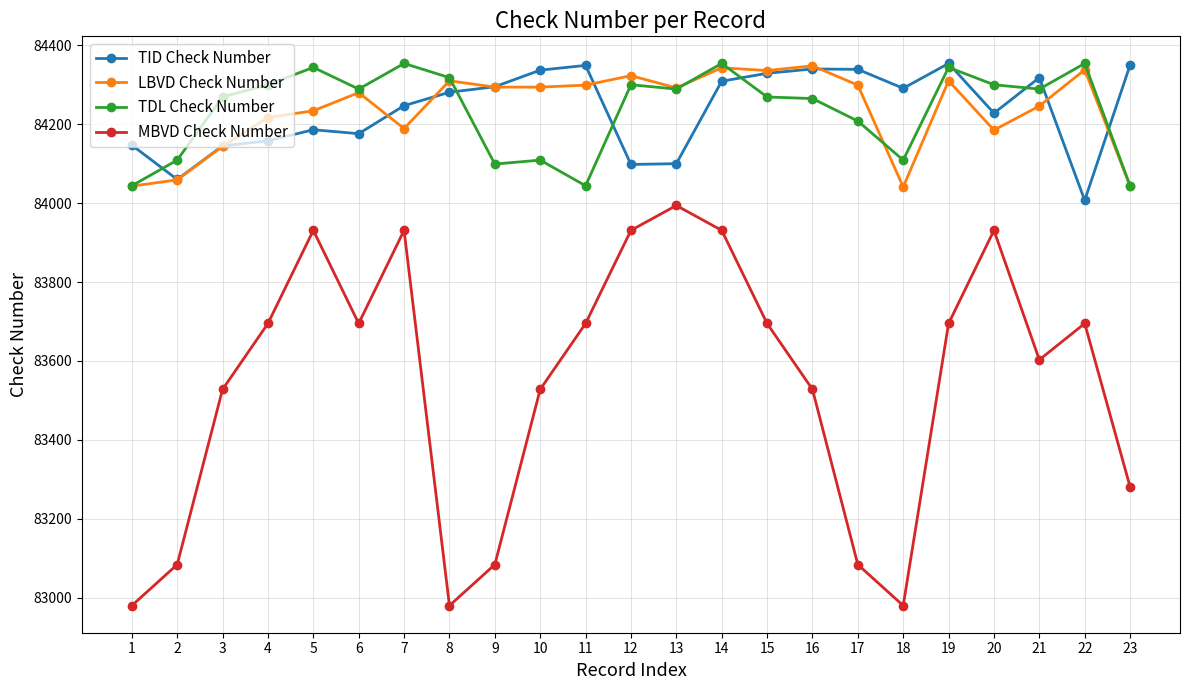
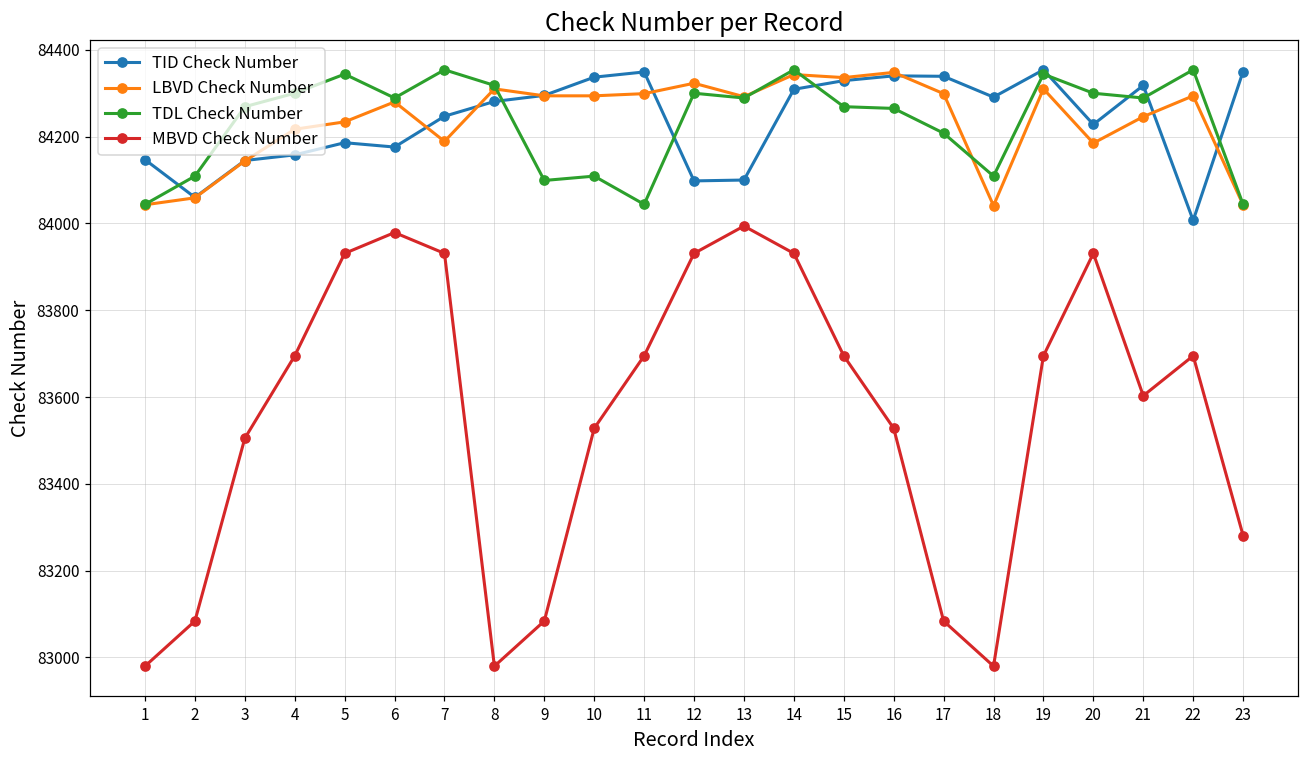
MBVD Check Number, 3: 83530 -> 83510
MBVD Check Number, 6: 83700 -> 83980
LBVD Check Number, 22: 84340 -> 84290
